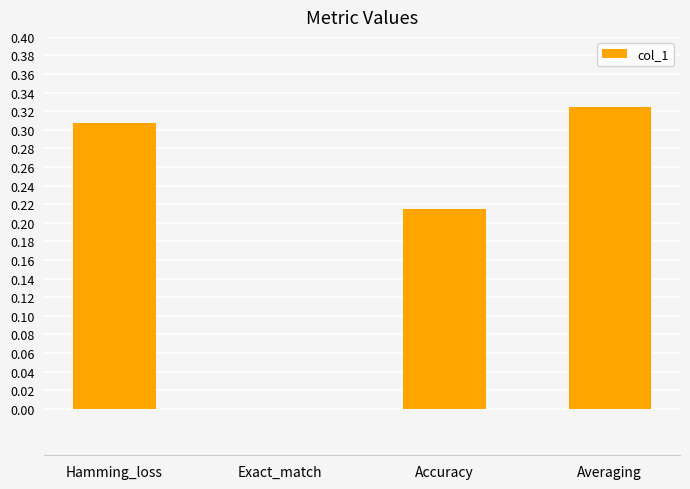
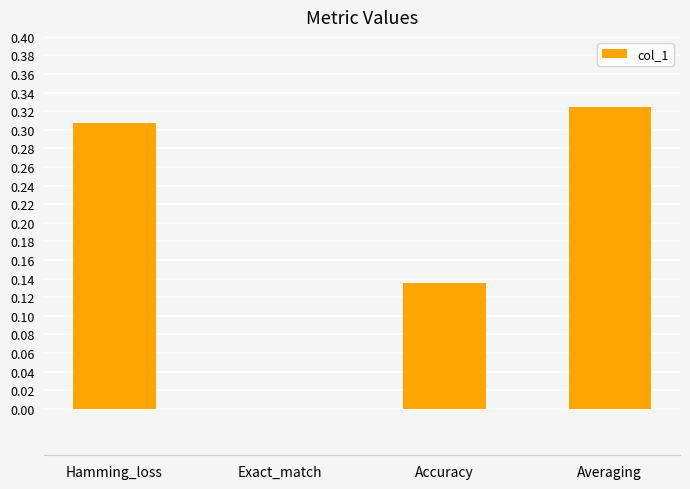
Accuracy: 0.22 -> 0.14
